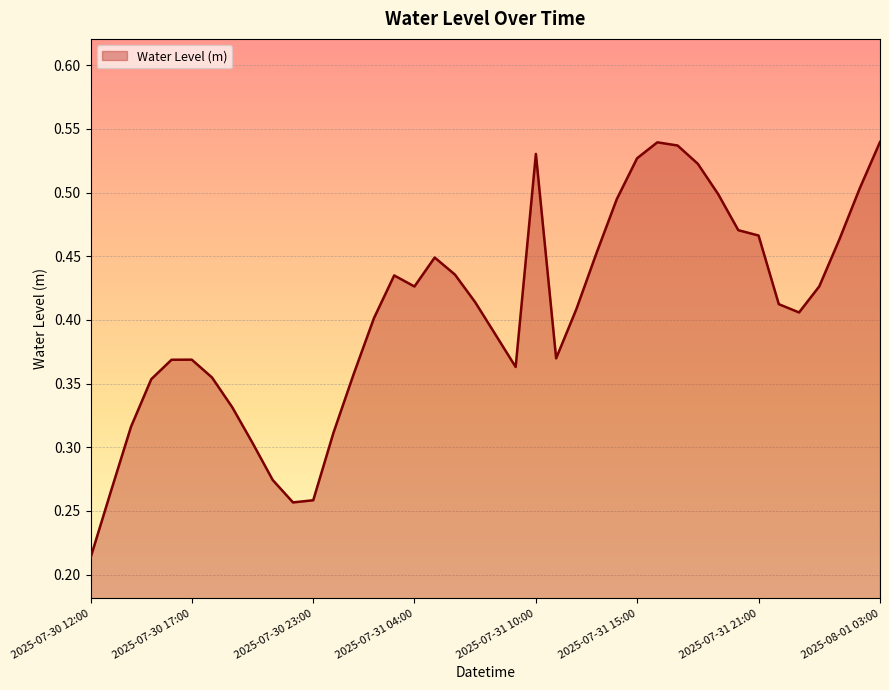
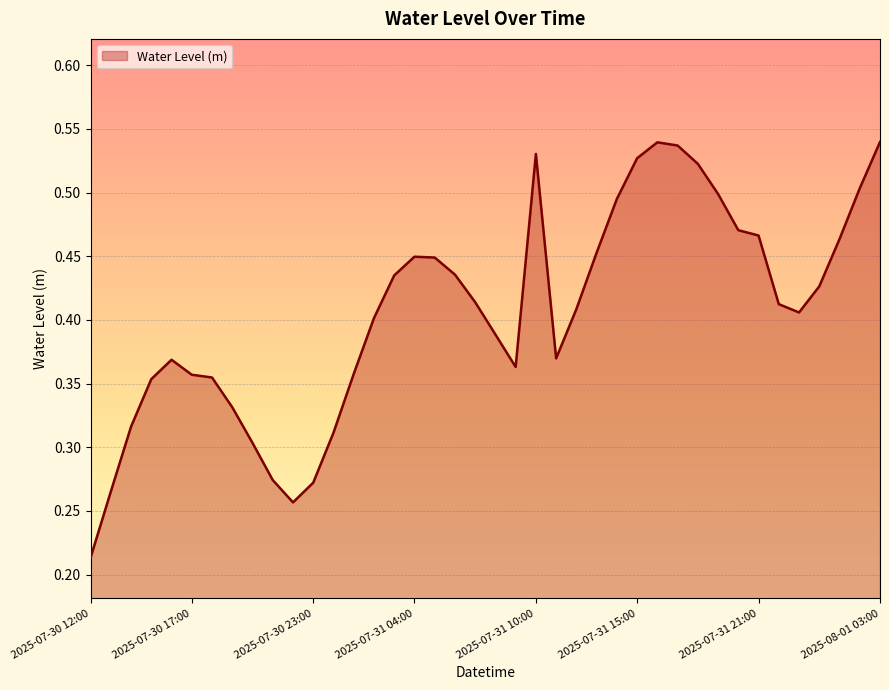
2025-07-30 17:00: 0.369 -> 0.357
2025-07-30 23:00: 0.258 -> 0.272
2025-07-31 04:00: 0.426 -> 0.450
